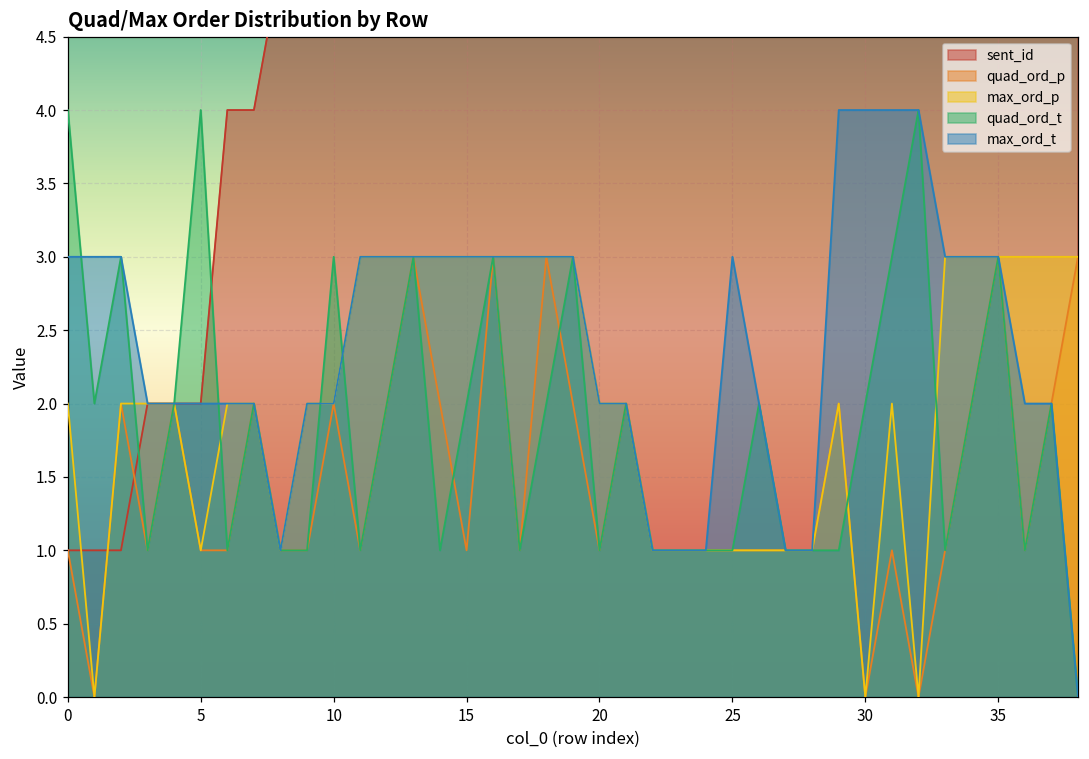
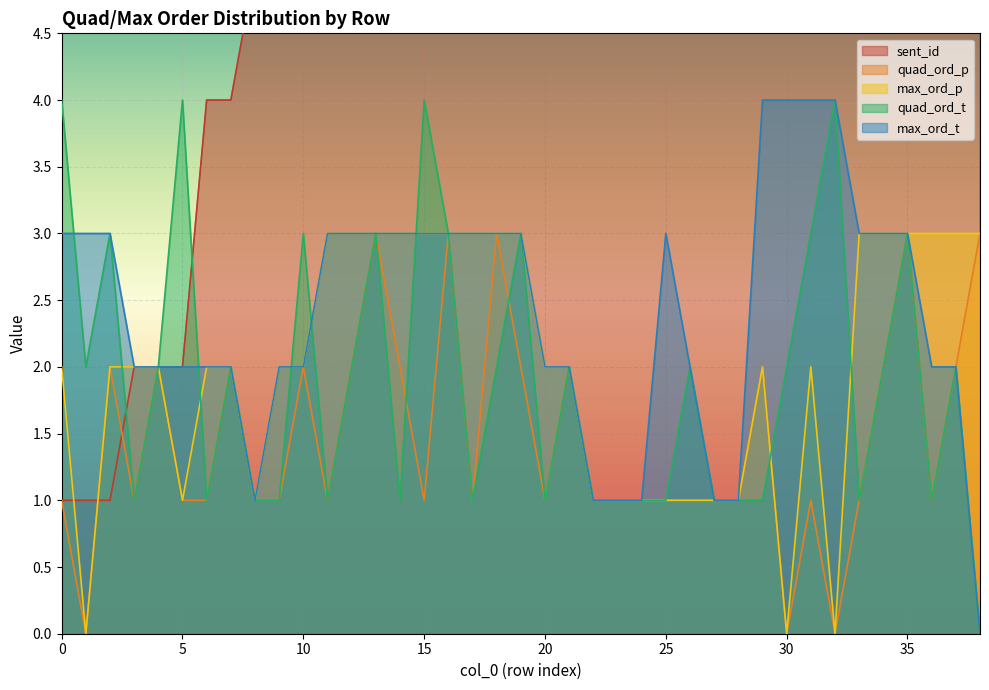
quad_ord_t, 15: 2 -> 4
